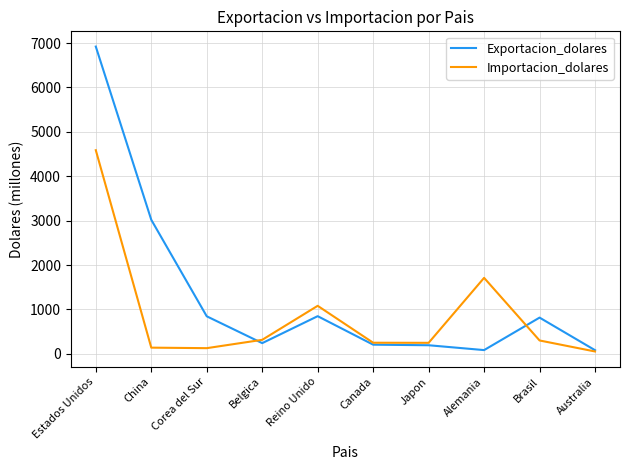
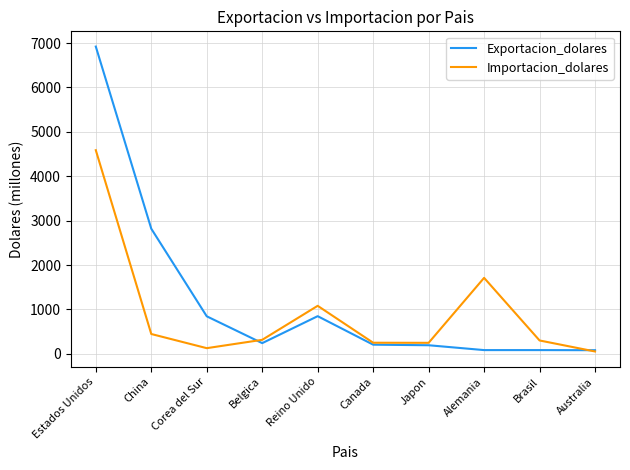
Exportacion_dolares, China: 3000 -> 2800
Importacion_dolares, China: 100 -> 400
Exportacion_dolares, Brasil: 800 -> 100
